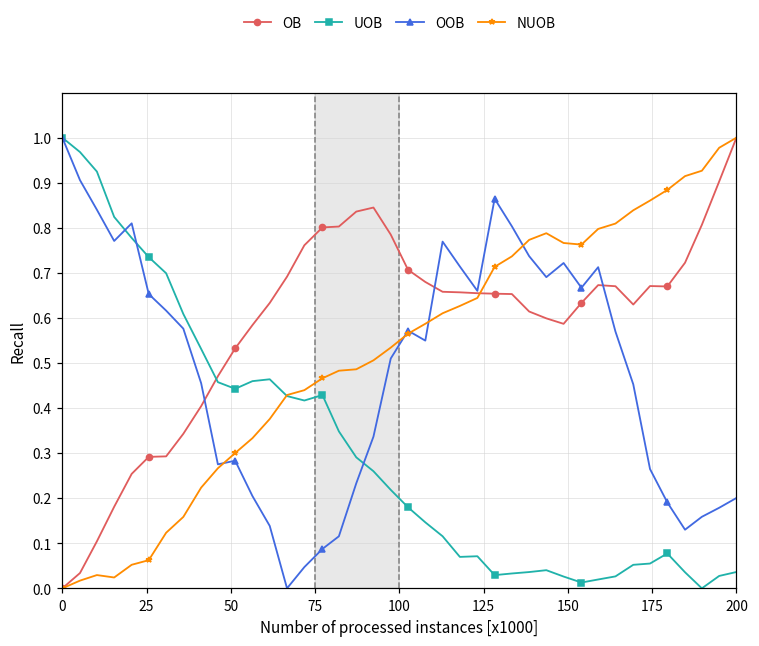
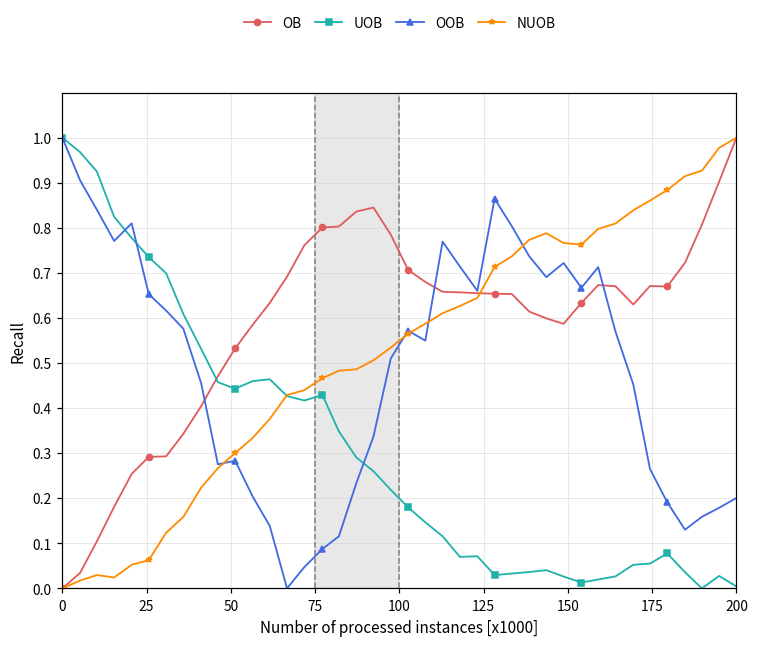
UOB, 200: 0.04 -> 0.00
